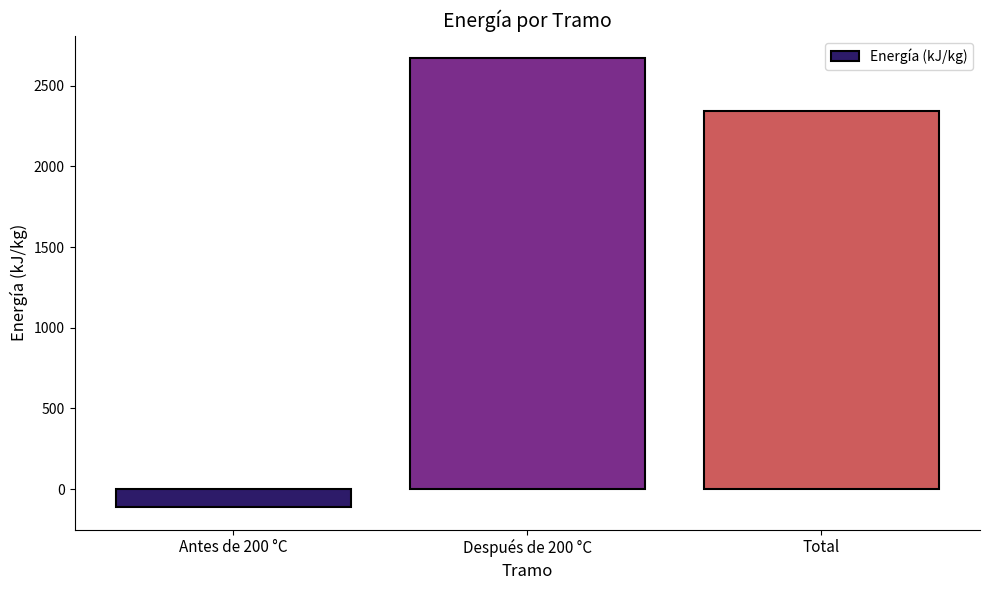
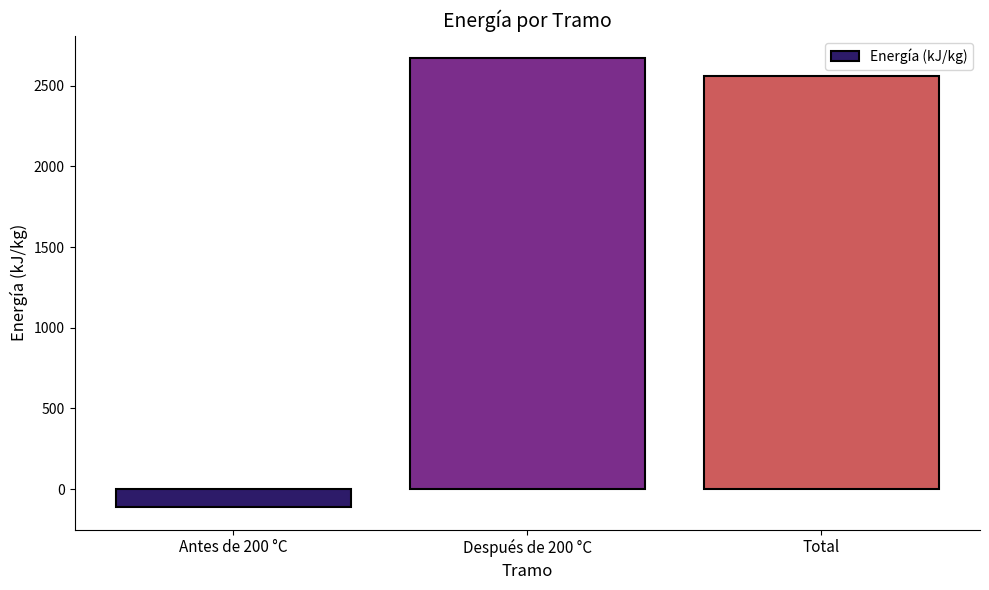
Total: 2340 -> 2560
